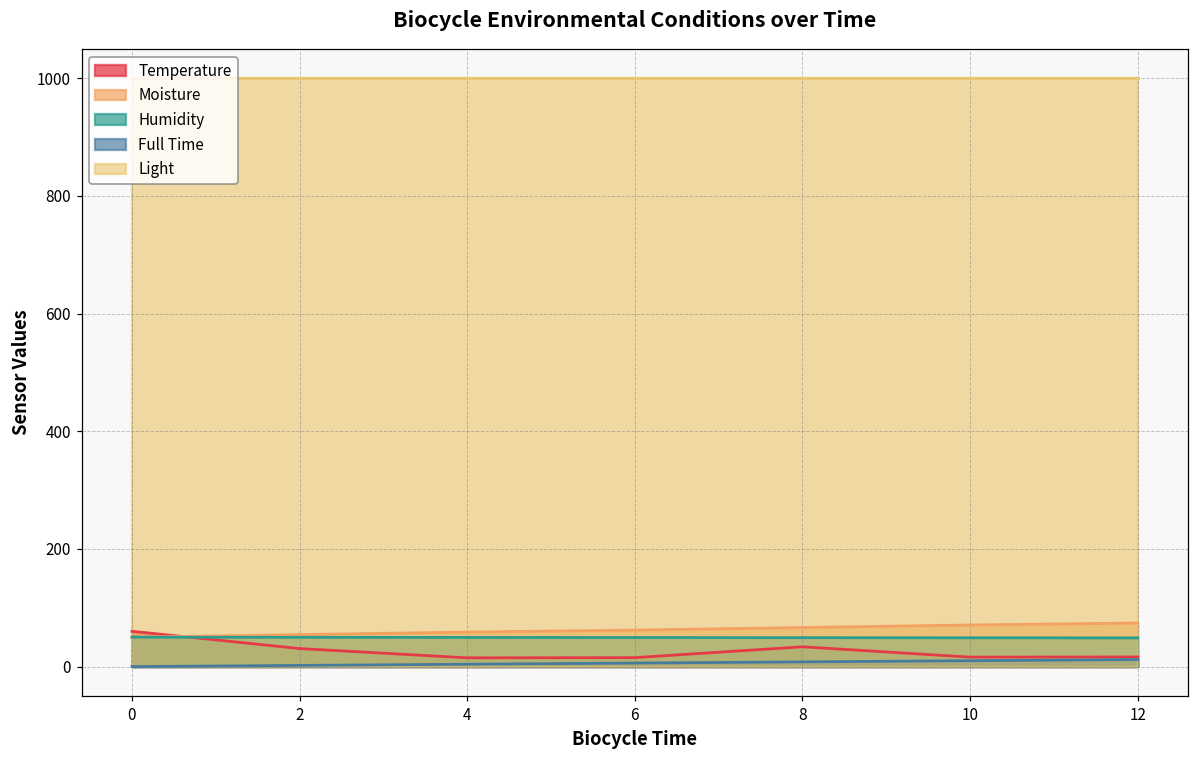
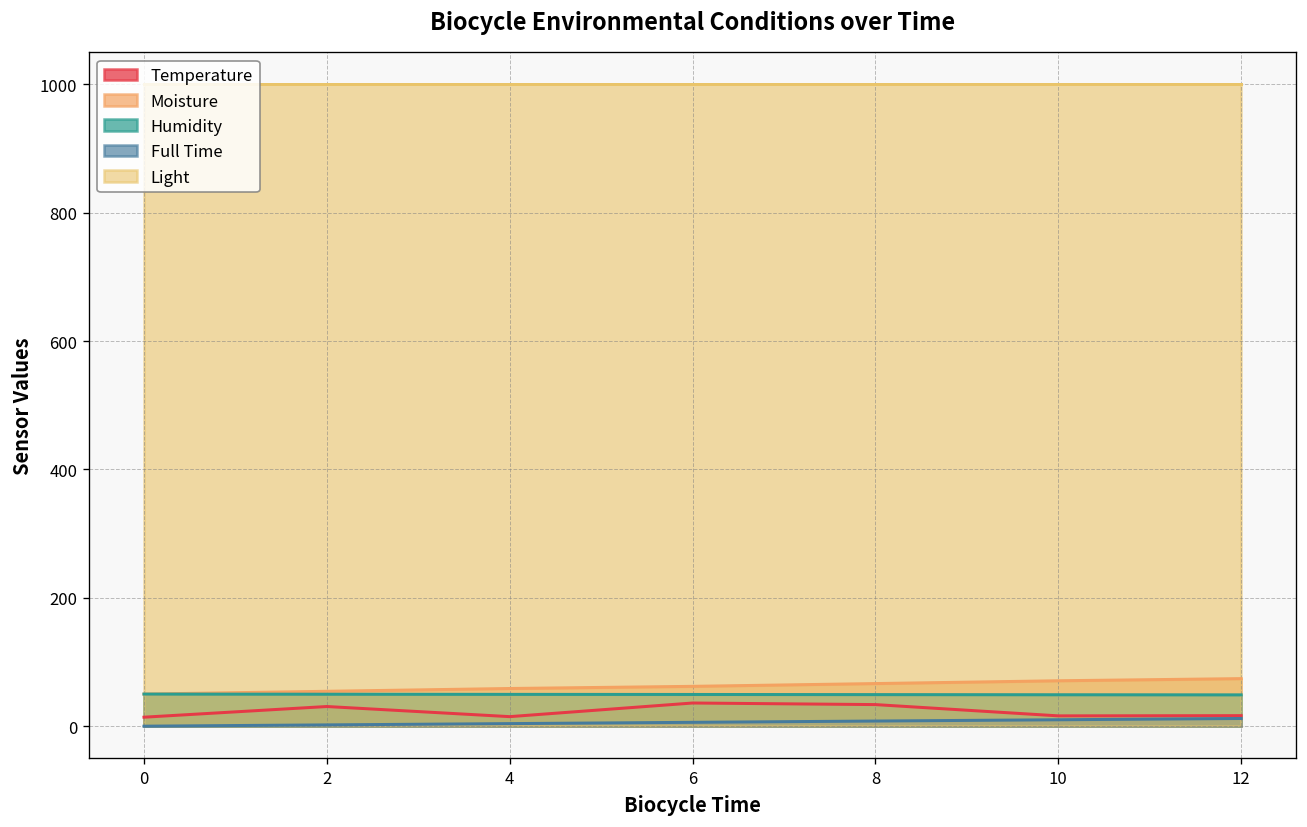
Temperature, 0: 60 -> 10
Temperature, 6: 20 -> 40
